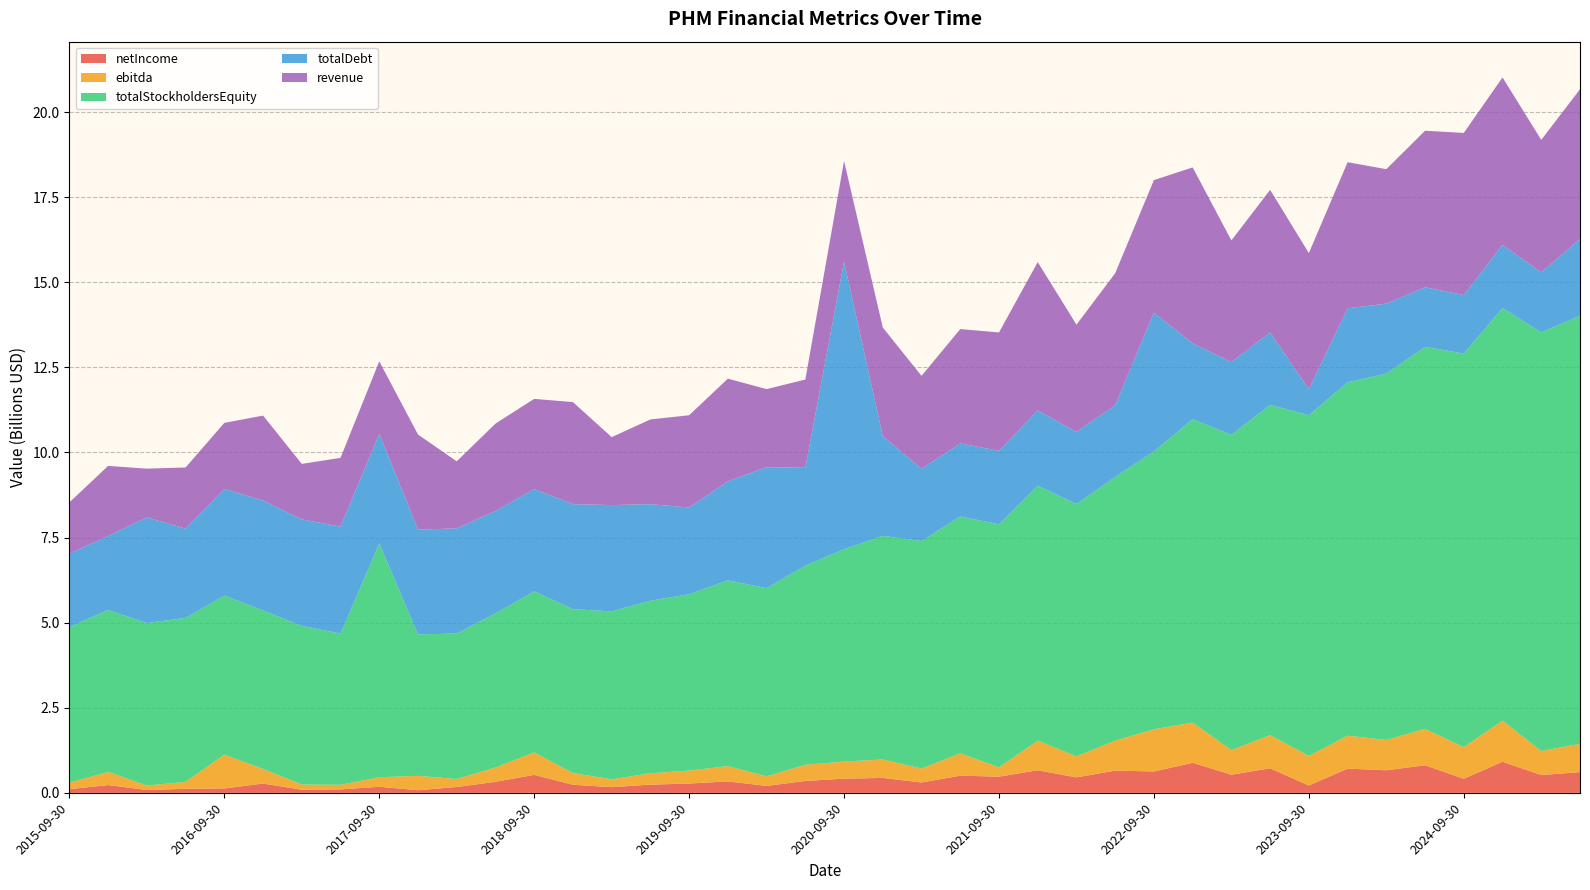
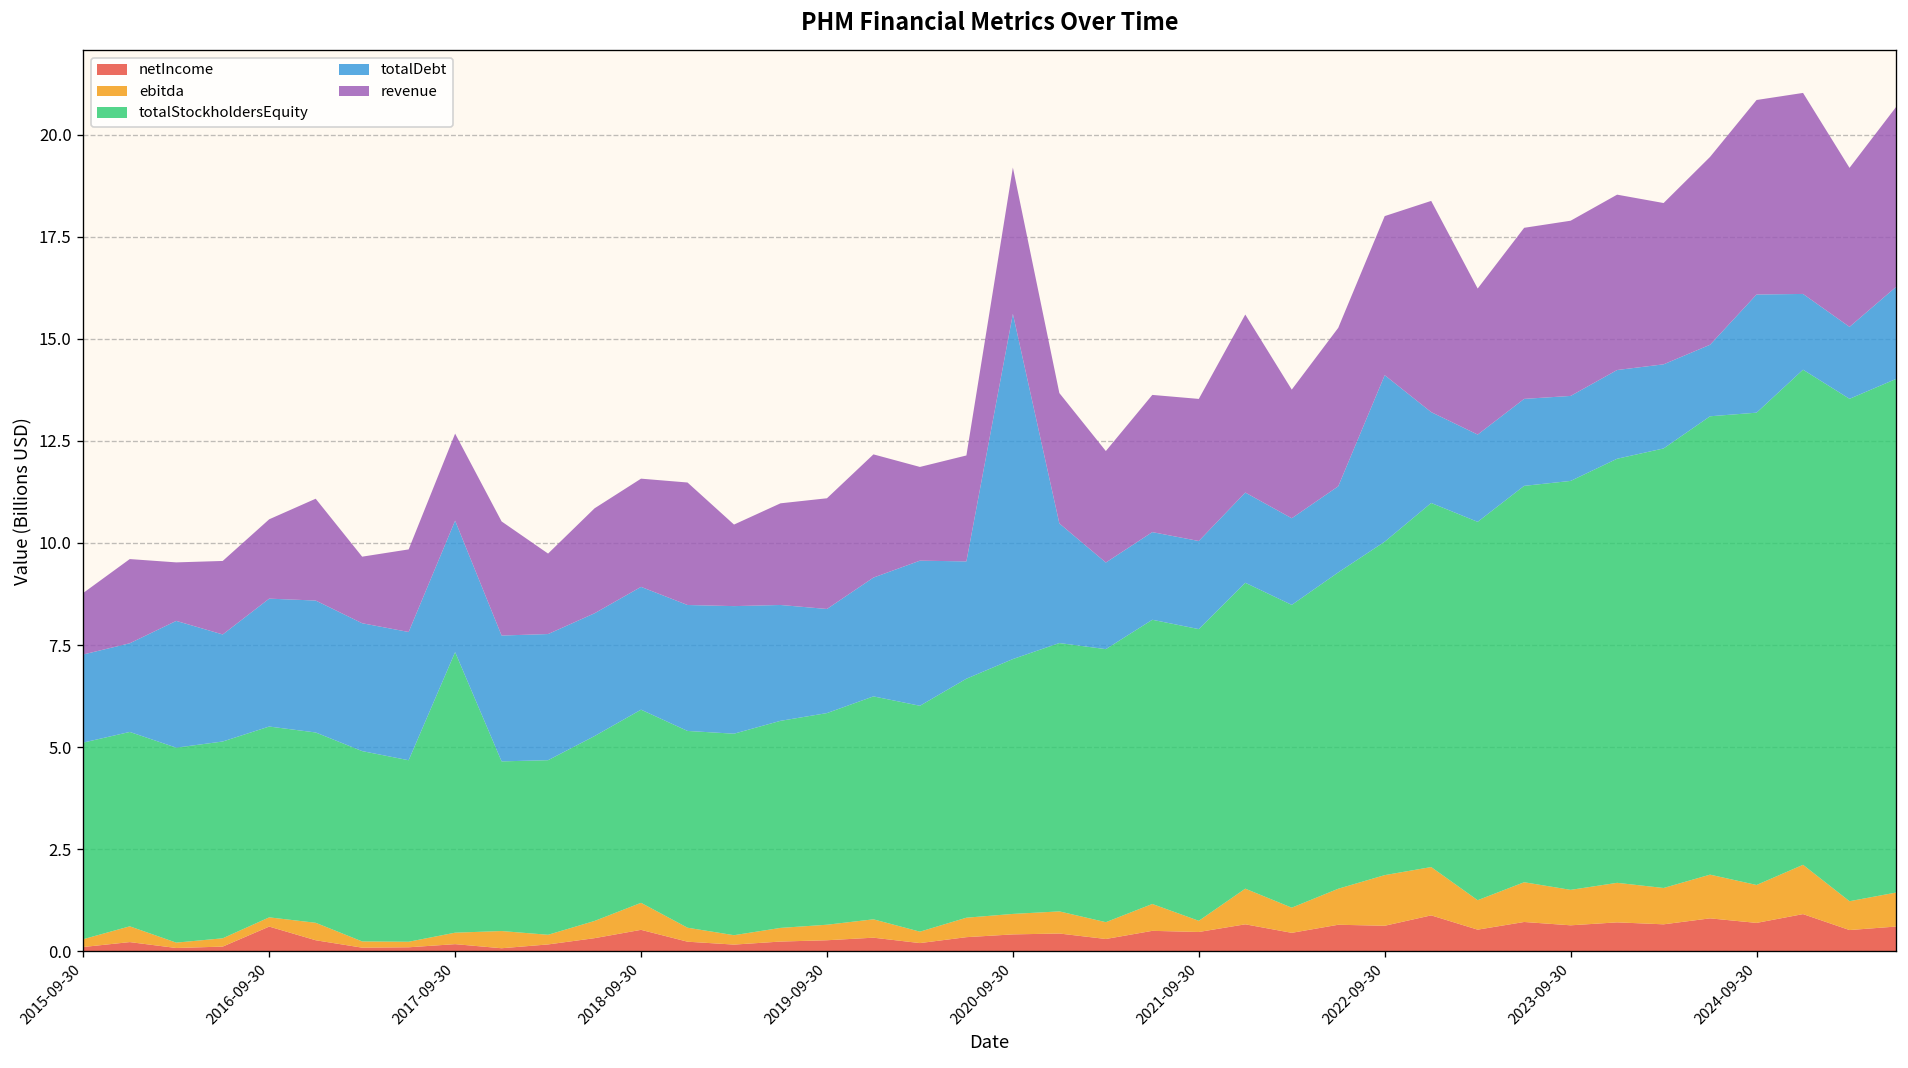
totalStockholdersEquity, 2015-09-30: 4.6 -> 4.8
netIncome, 2016-09-30: 0.1 -> 0.6
ebitda, 2016-09-30: 1.0 -> 0.2
revenue, 2020-09-30: 3.0 -> 3.6
netIncome, 2023-09-30: 0.2 -> 0.6
totalDebt, 2023-09-30: 0.8 -> 2.1
revenue, 2023-09-30: 4.0 -> 4.3
netIncome, 2024-09-30: 0.4 -> 0.7
totalDebt, 2024-09-30: 1.7 -> 2.9
